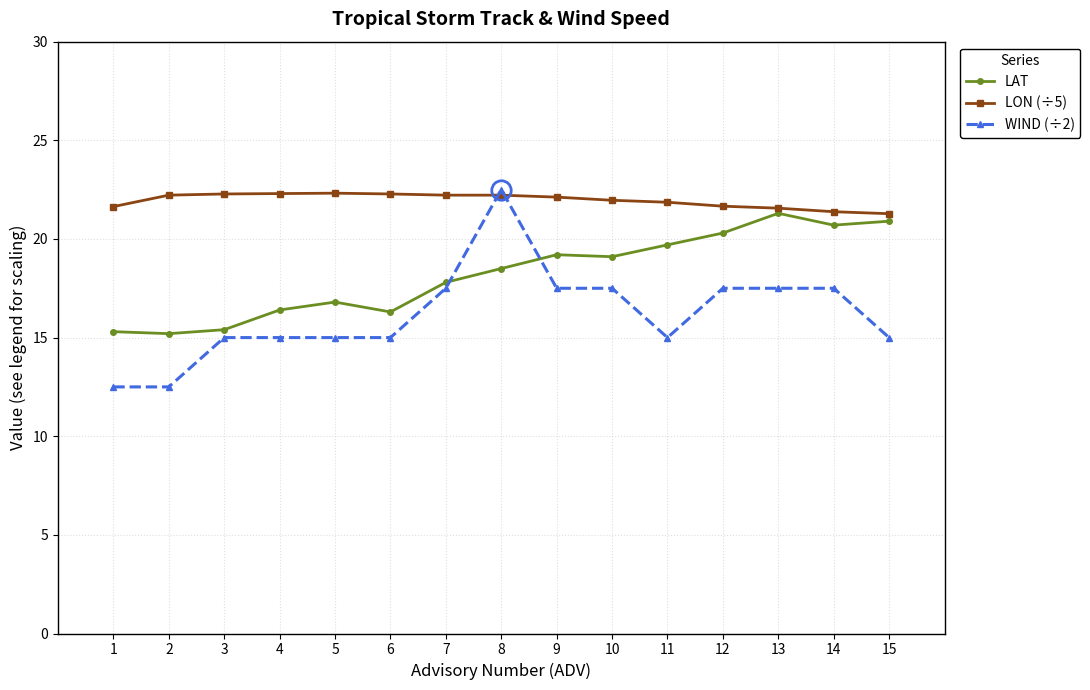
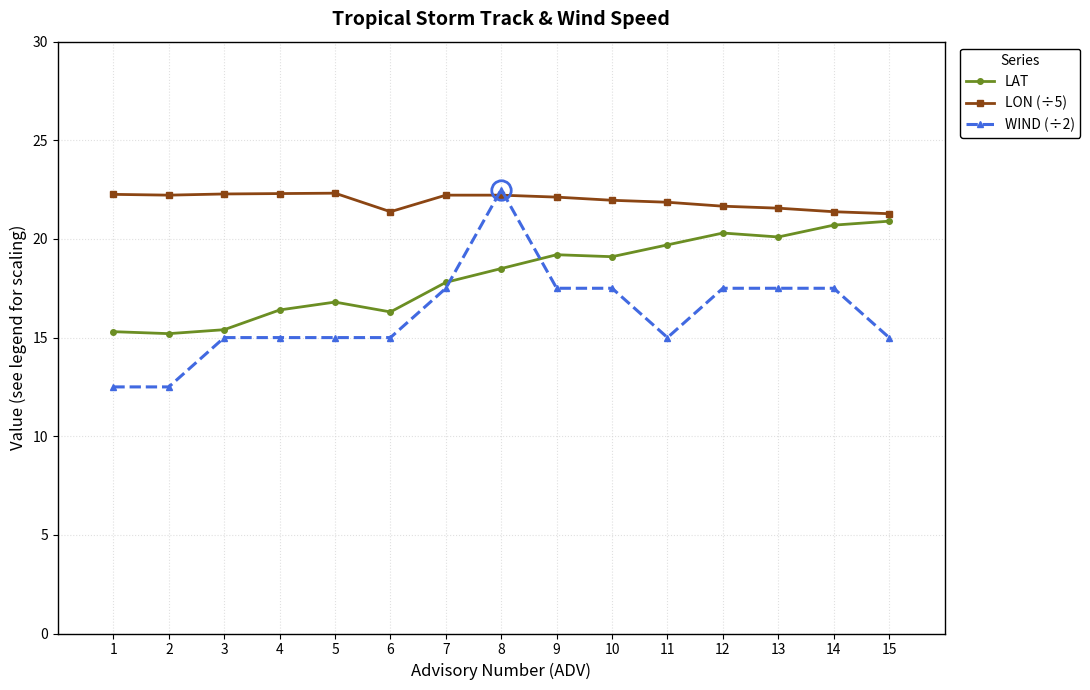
LON (÷5), 1: 21.6 -> 22.3
LON (÷5), 6: 22.3 -> 21.4
LAT, 13: 21.3 -> 20.1
